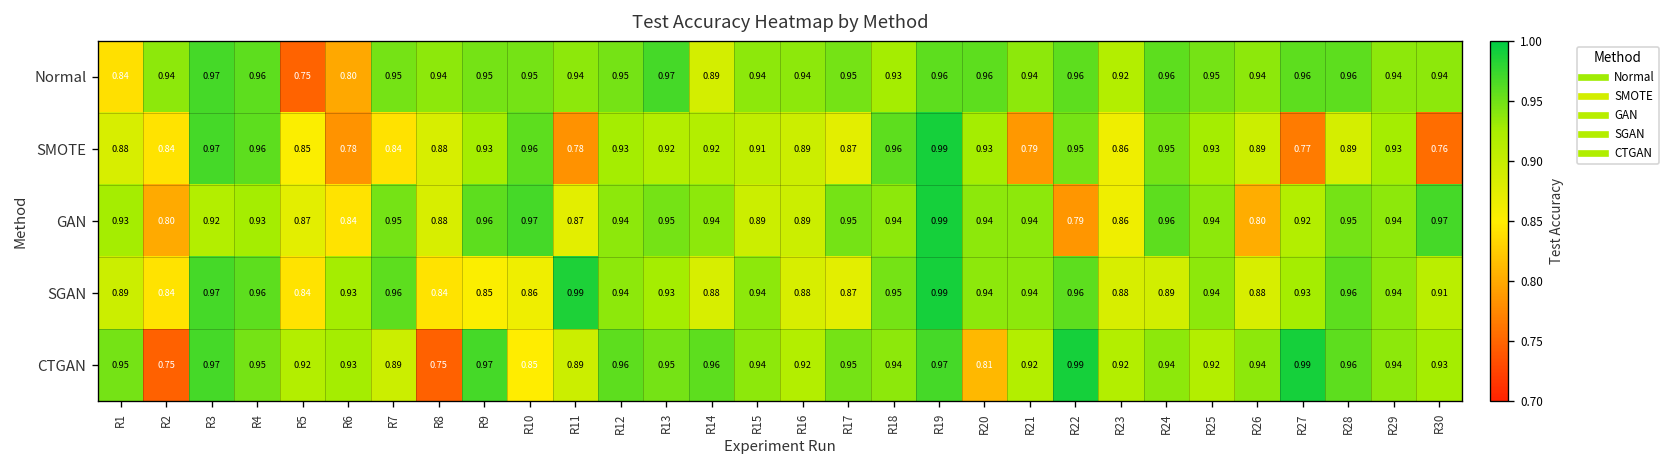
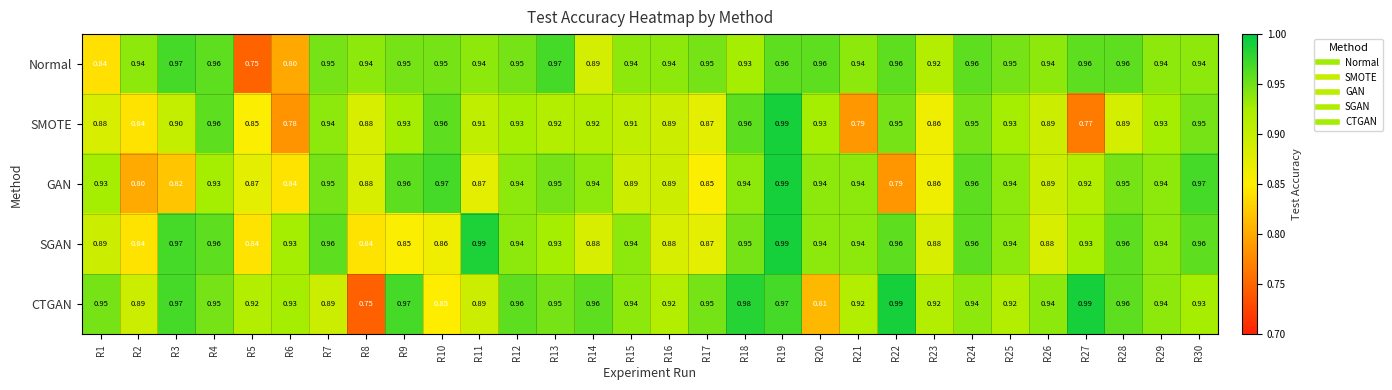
SMOTE, R3: 0.97 -> 0.90
SMOTE, R7: 0.84 -> 0.94
SMOTE, R11: 0.78 -> 0.91
SMOTE, R30: 0.76 -> 0.95
GAN, R3: 0.92 -> 0.82
GAN, R17: 0.95 -> 0.85
GAN, R26: 0.80 -> 0.89
SGAN, R24: 0.89 -> 0.96
SGAN, R30: 0.91 -> 0.96
CTGAN, R2: 0.75 -> 0.89
CTGAN, R18: 0.94 -> 0.98
